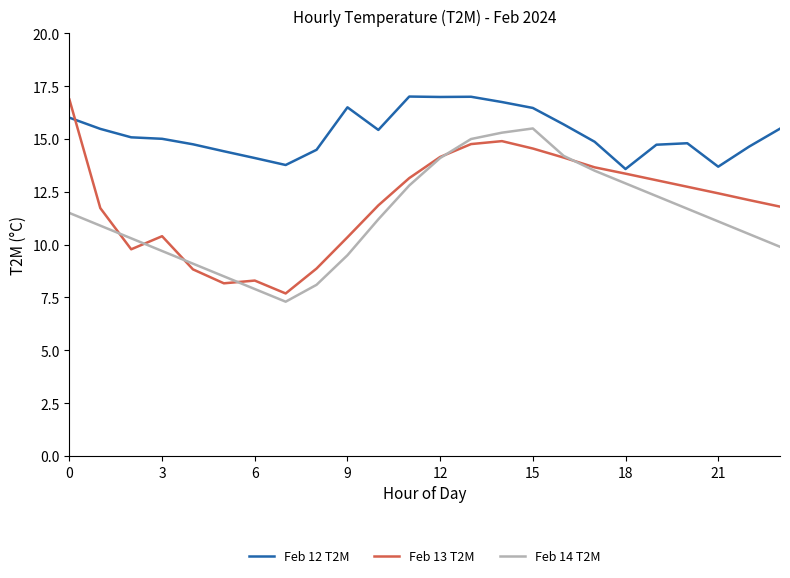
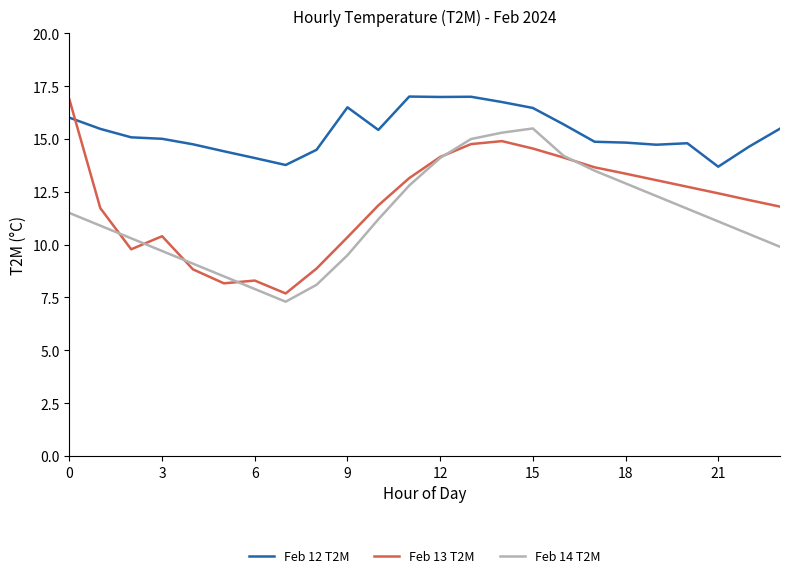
Feb 12 T2M, 18: 13.6 -> 14.8
